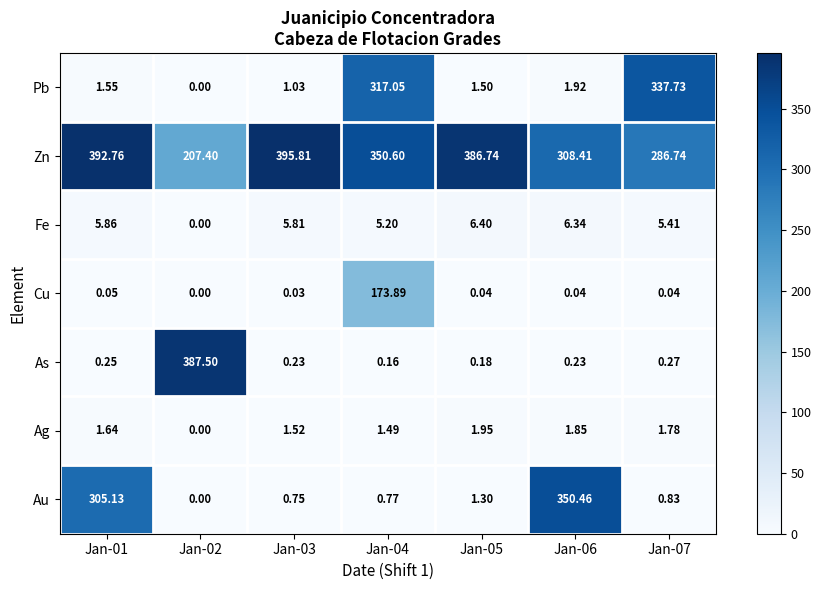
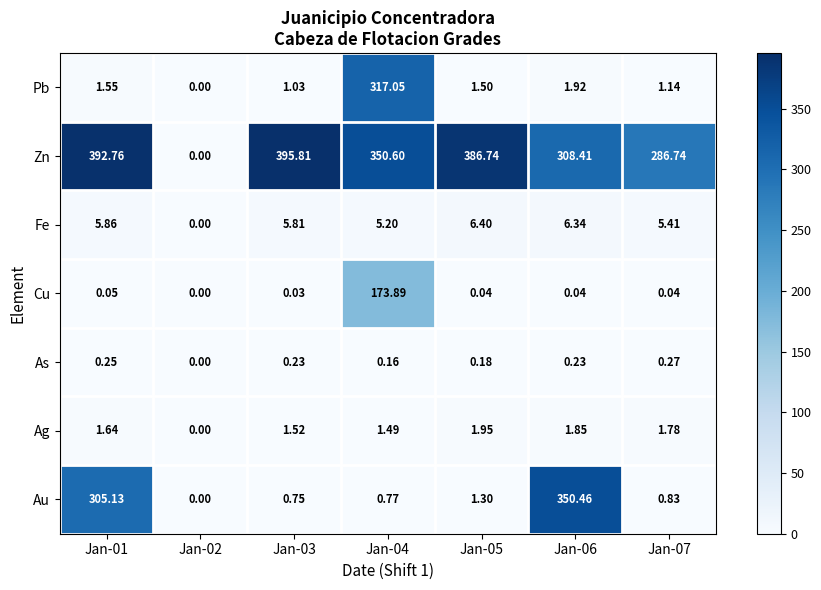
Pb, Jan-07: 337.73 -> 1.14
Zn, Jan-02: 207.40 -> 0.00
As, Jan-02: 387.50 -> 0.00
